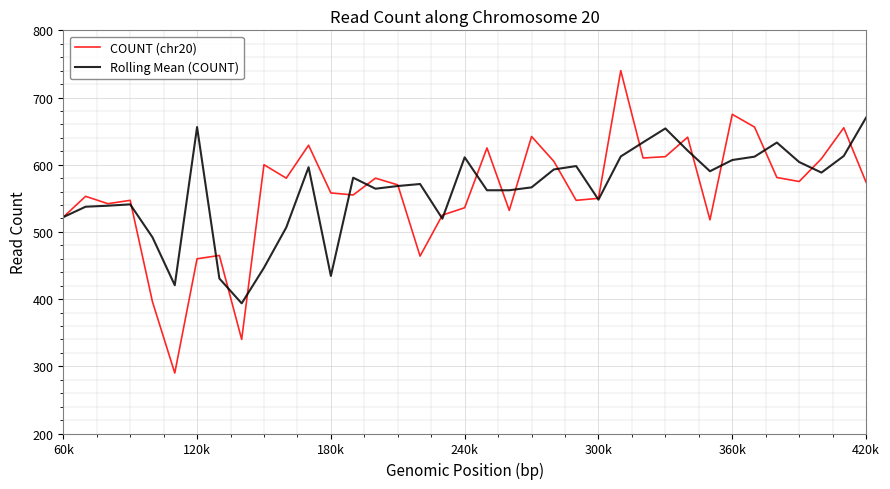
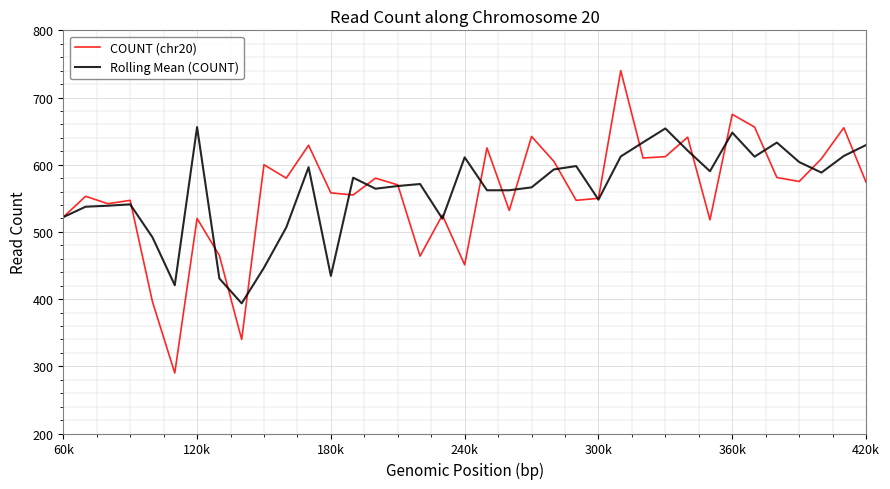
COUNT (chr20), 120k: 460 -> 520
COUNT (chr20), 240k: 540 -> 450
Rolling Mean (COUNT), 360k: 610 -> 650
Rolling Mean (COUNT), 420k: 670 -> 630
